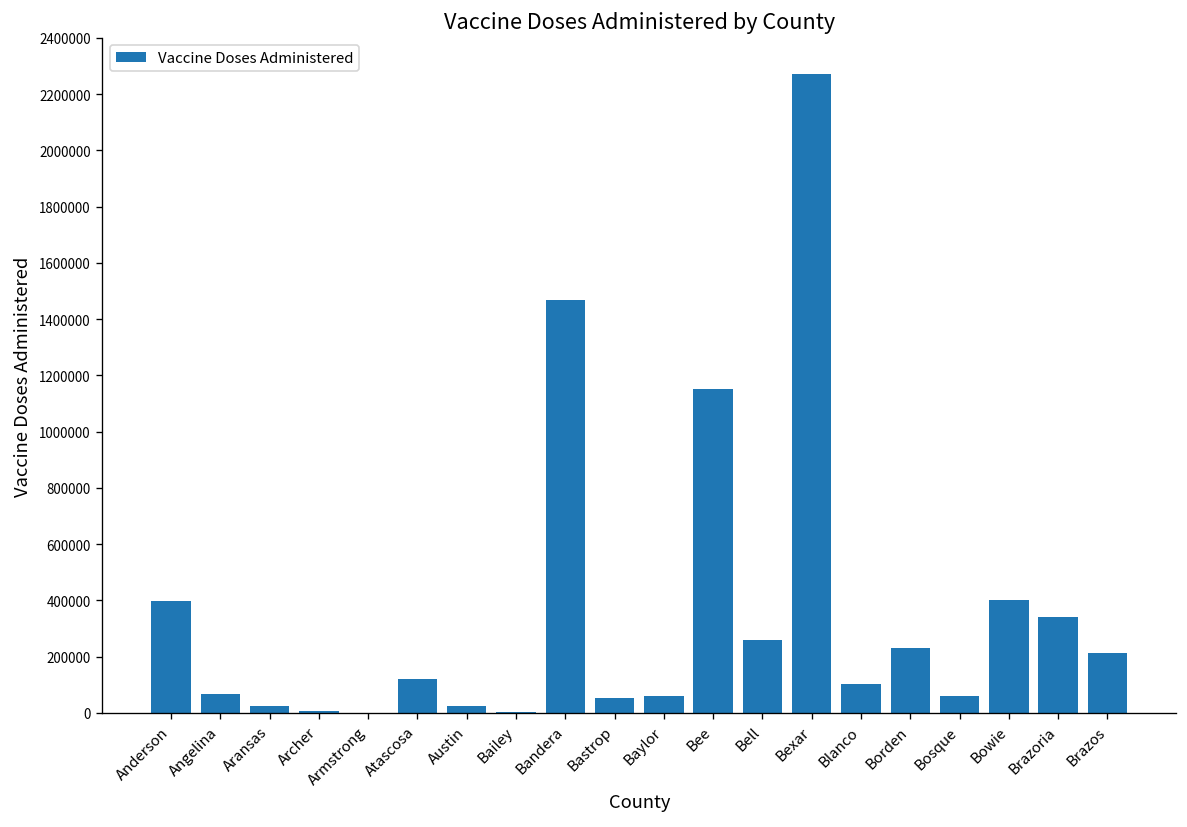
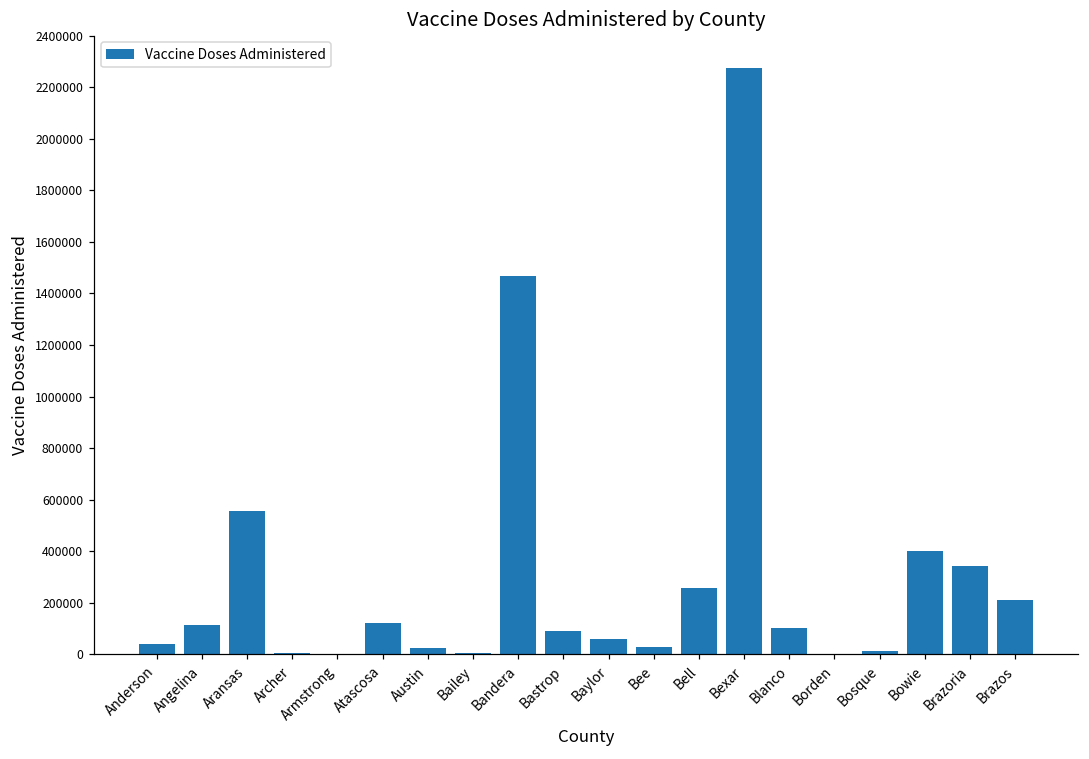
Anderson: 400000 -> 40000
Angelina: 70000 -> 120000
Aransas: 30000 -> 550000
Bastrop: 50000 -> 90000
Bee: 1150000 -> 30000
Borden: 230000 -> 0
Bosque: 60000 -> 10000
